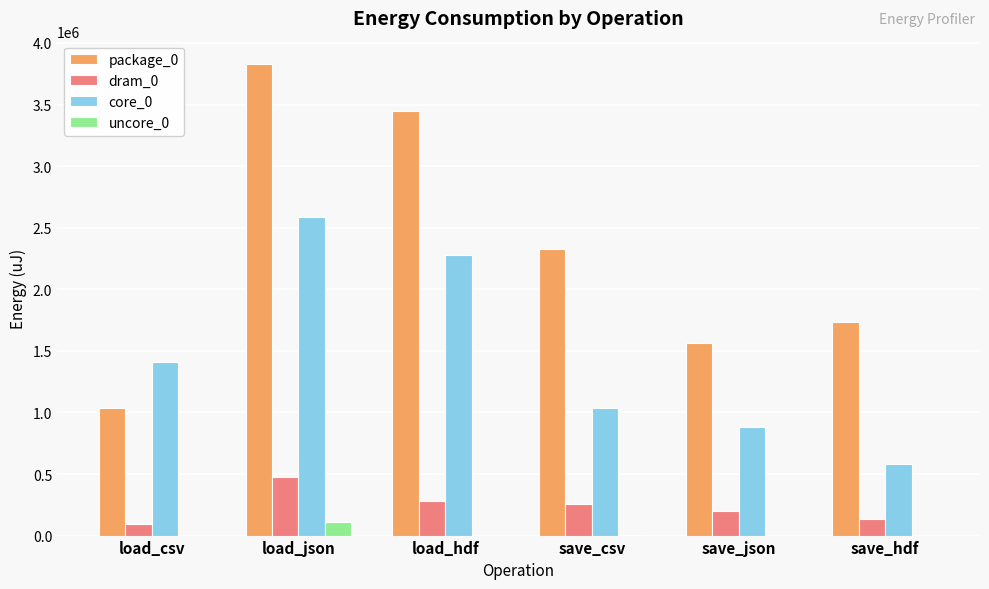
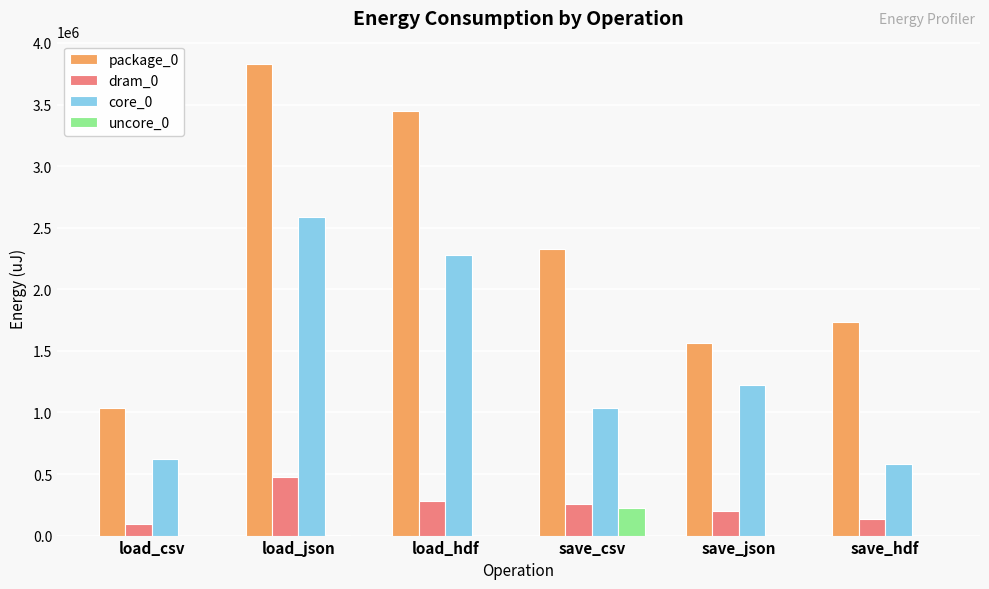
core_0, load_csv: 1410000 -> 620000
uncore_0, load_json: 110000 -> 0
uncore_0, save_csv: 0 -> 220000
core_0, save_json: 880000 -> 1230000
